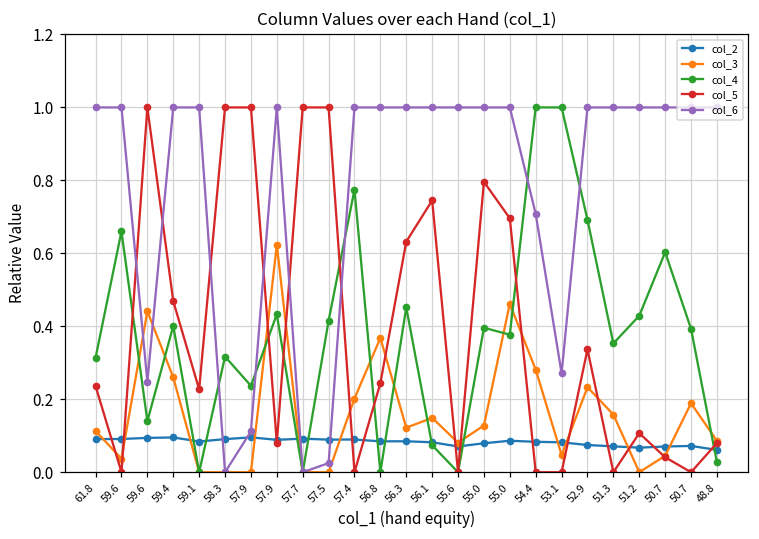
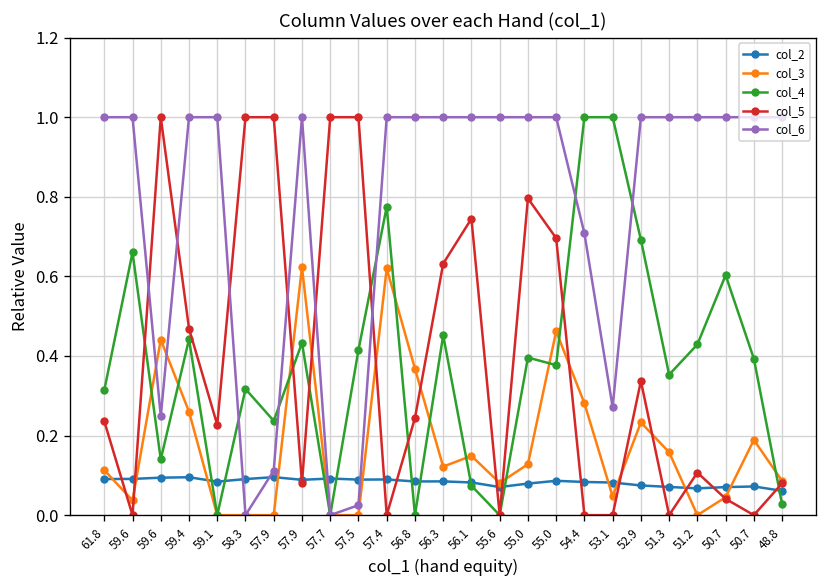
col_4, 59.4: 0.40 -> 0.44
col_3, 57.4: 0.20 -> 0.62
